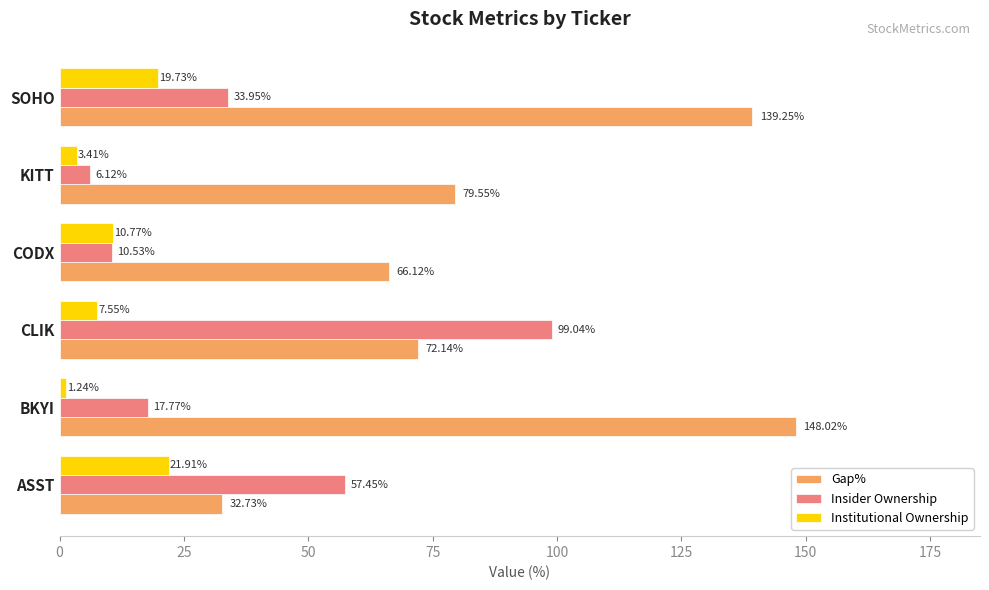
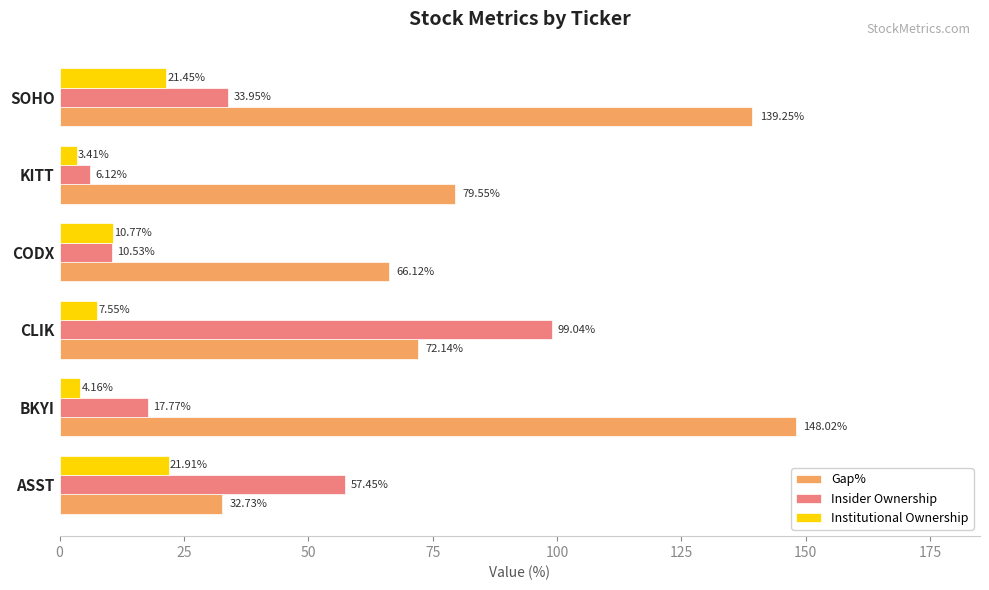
Institutional Ownership, SOHO: 19.73% -> 21.45%
Institutional Ownership, BKYI: 1.24% -> 4.16%
